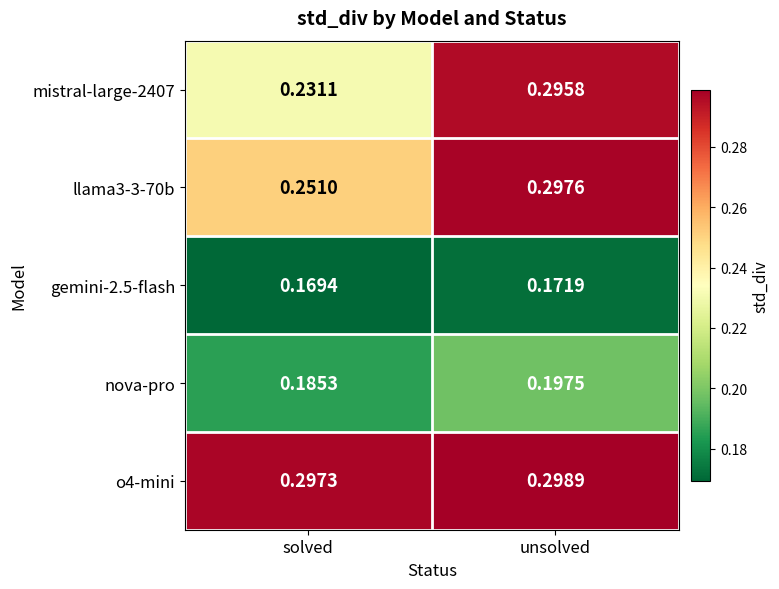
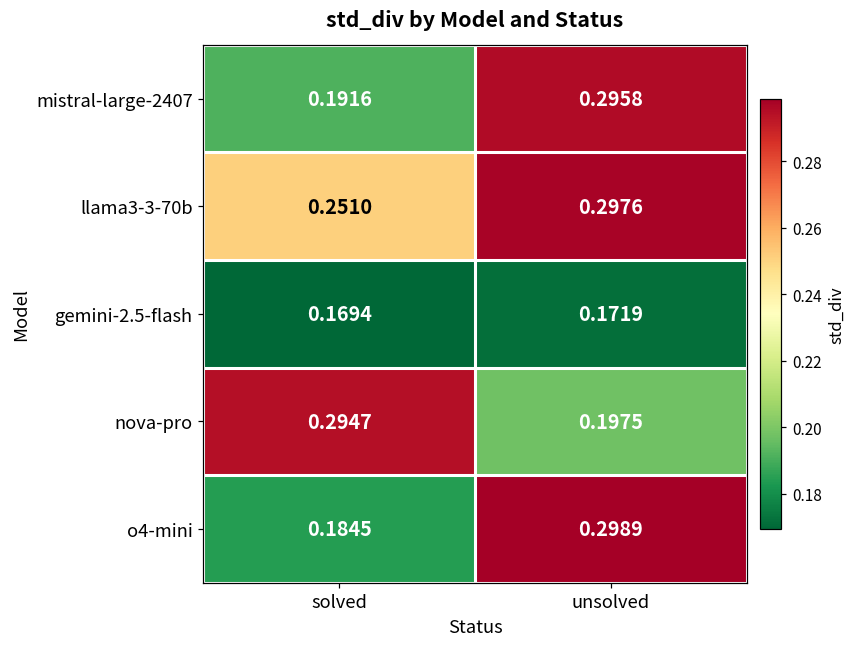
mistral-large-2407, solved: 0.2311 -> 0.1916
nova-pro, solved: 0.1853 -> 0.2947
o4-mini, solved: 0.2973 -> 0.1845
